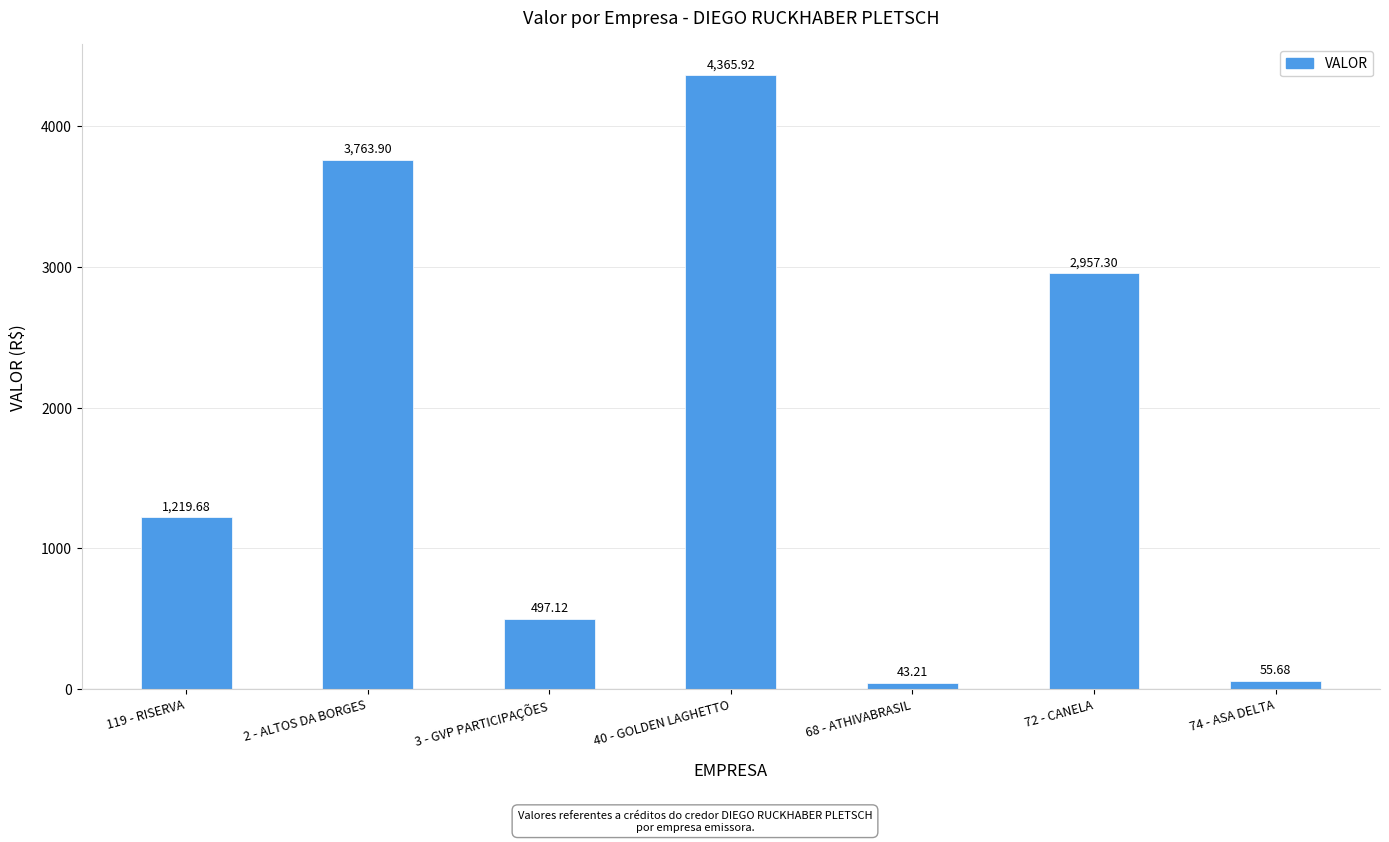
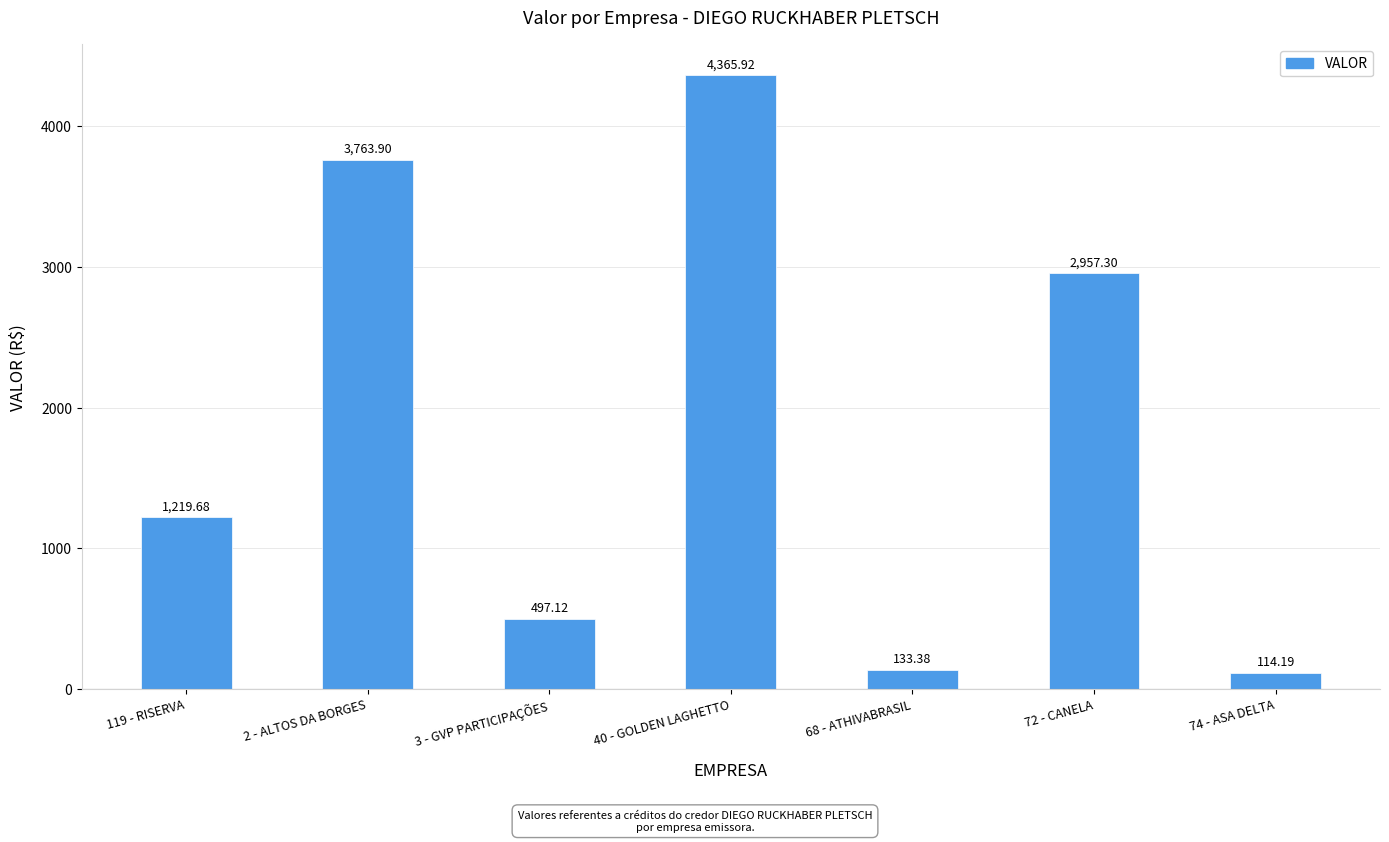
68 - ATHIVABRASIL: 43.21 -> 133.38
74 - ASA DELTA: 55.68 -> 114.19
